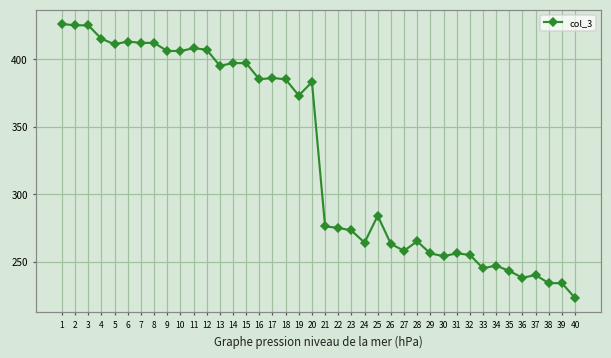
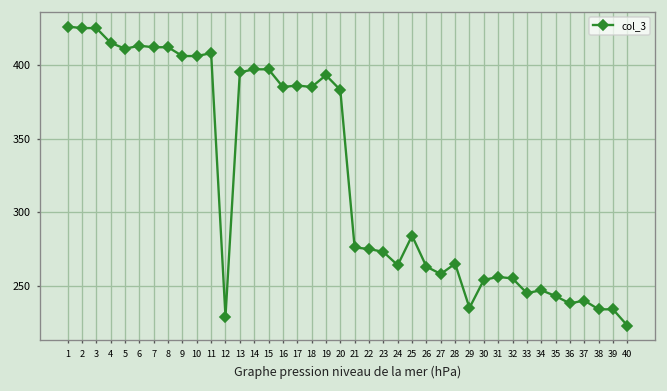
12: 407 -> 229
19: 373 -> 393
29: 256 -> 235
